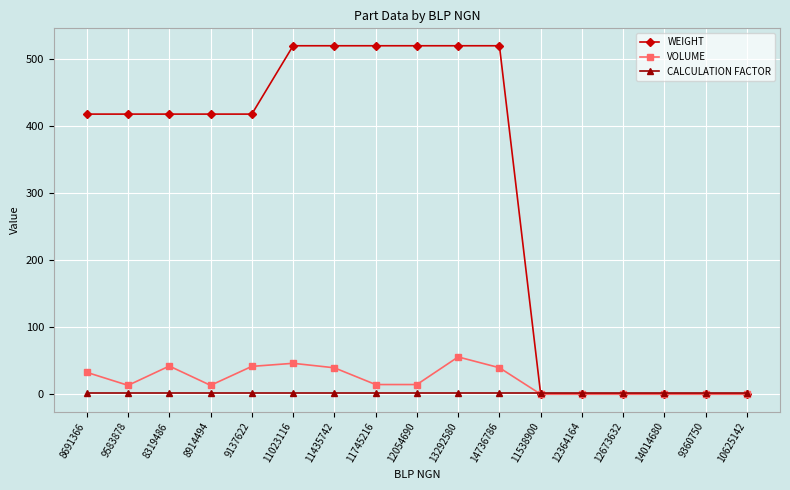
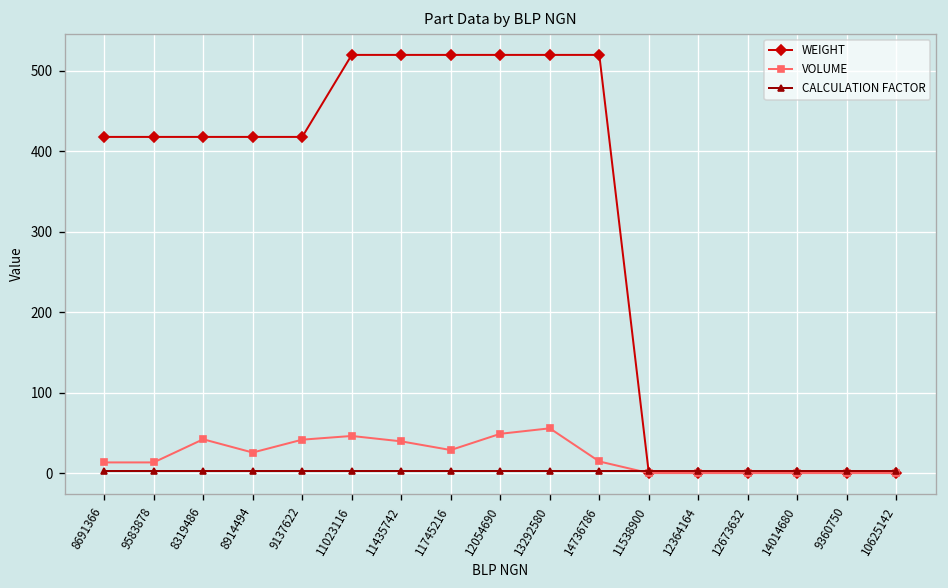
VOLUME, 8691366: 30 -> 10
VOLUME, 8914494: 10 -> 30
VOLUME, 11745216: 10 -> 30
VOLUME, 12054690: 10 -> 50
VOLUME, 14736786: 40 -> 10
